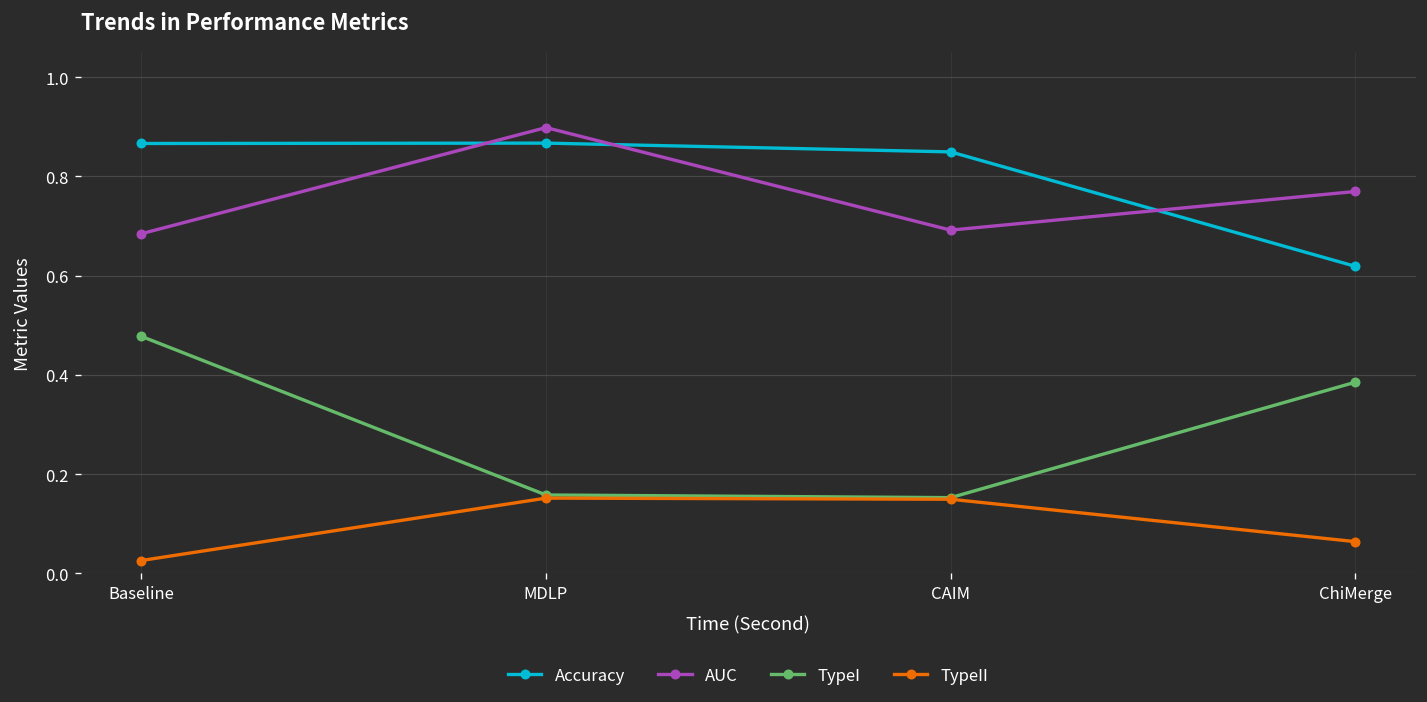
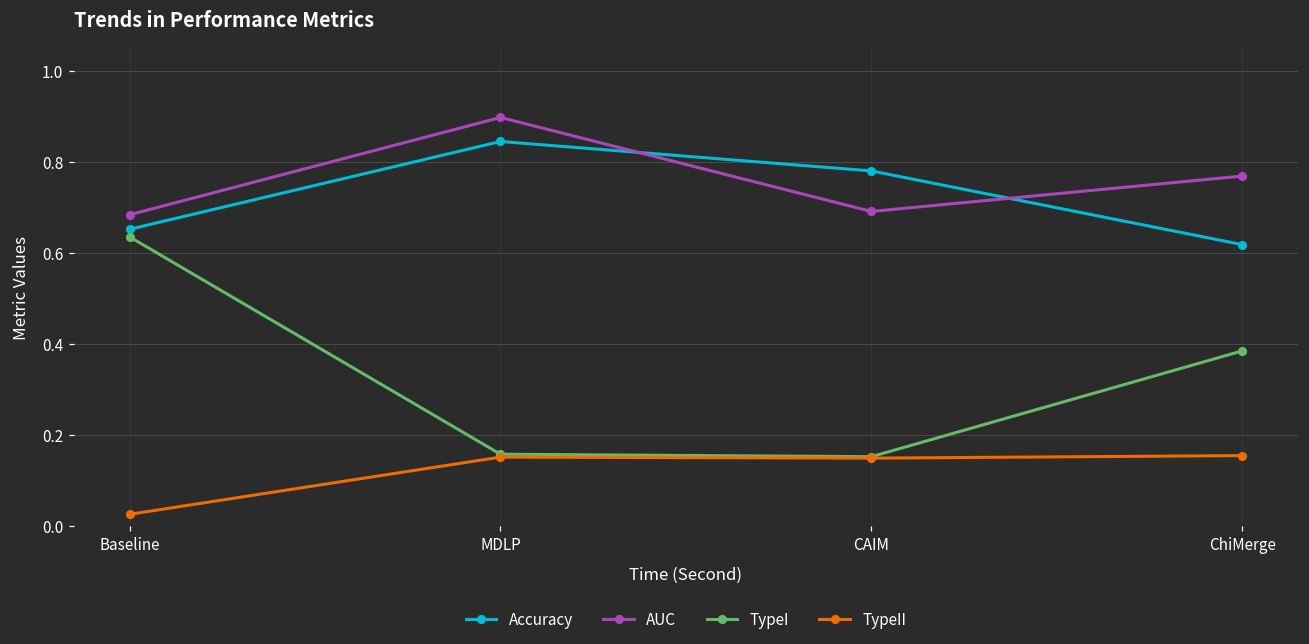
Accuracy, Baseline: 0.87 -> 0.65
TypeI, Baseline: 0.48 -> 0.64
Accuracy, MDLP: 0.87 -> 0.85
Accuracy, CAIM: 0.85 -> 0.78
TypeII, ChiMerge: 0.06 -> 0.15
